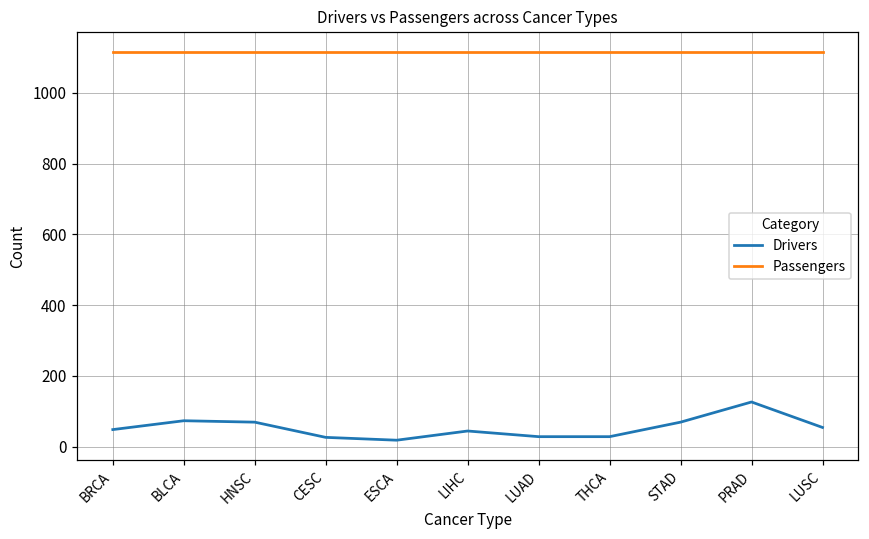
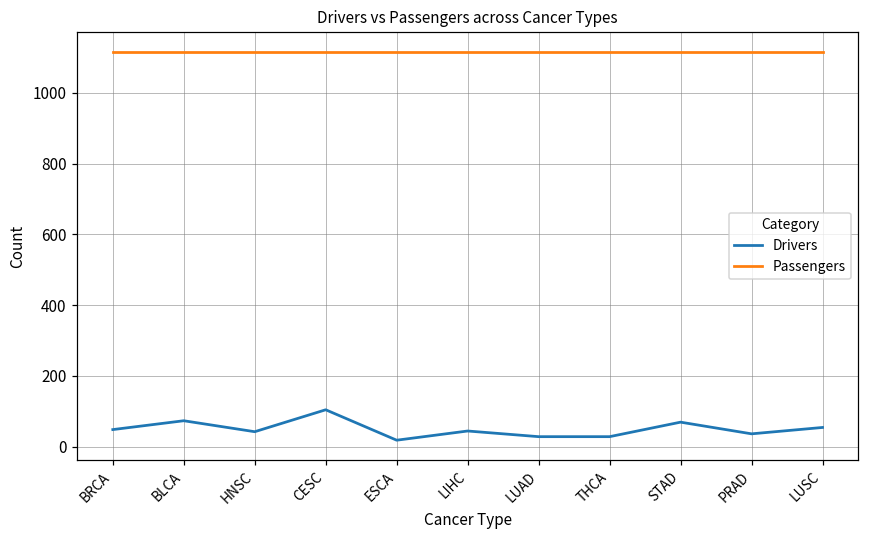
Drivers, HNSC: 70 -> 40
Drivers, CESC: 30 -> 100
Drivers, PRAD: 130 -> 40
